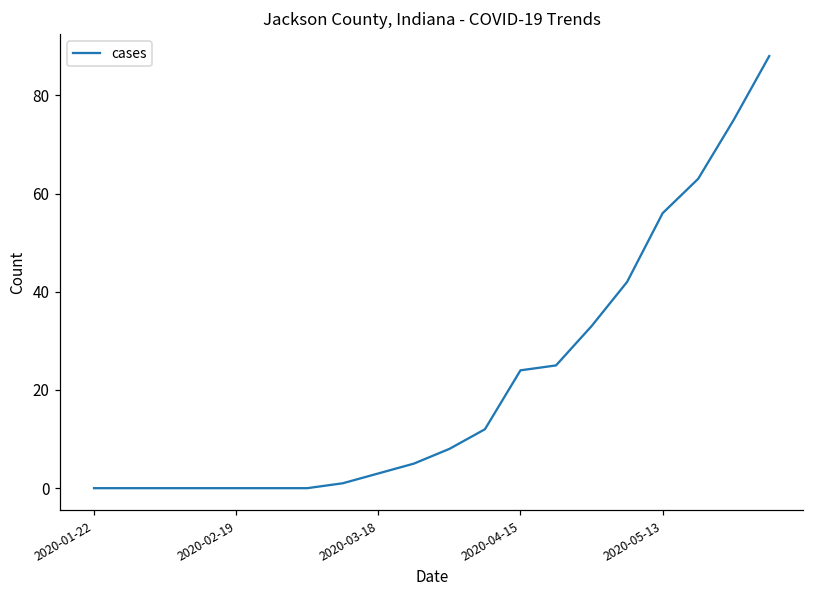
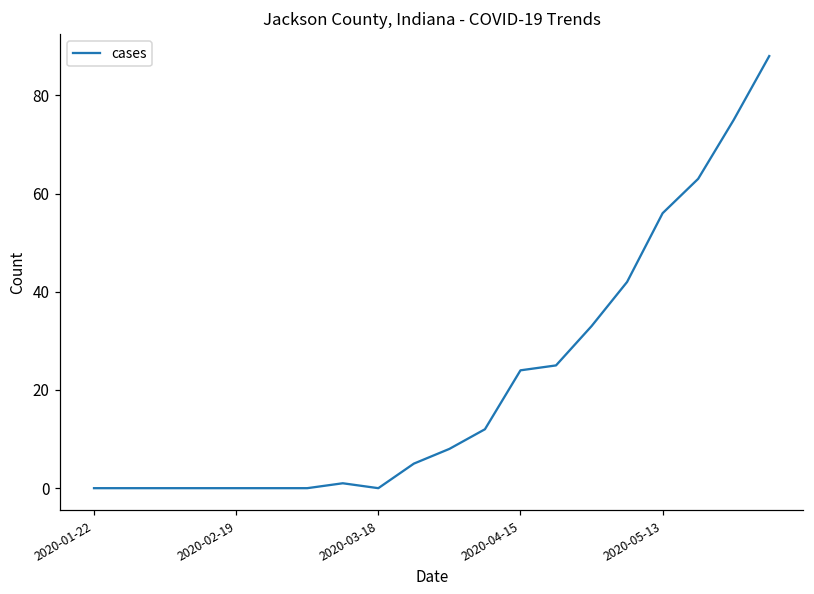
2020-03-18: 3 -> 0
